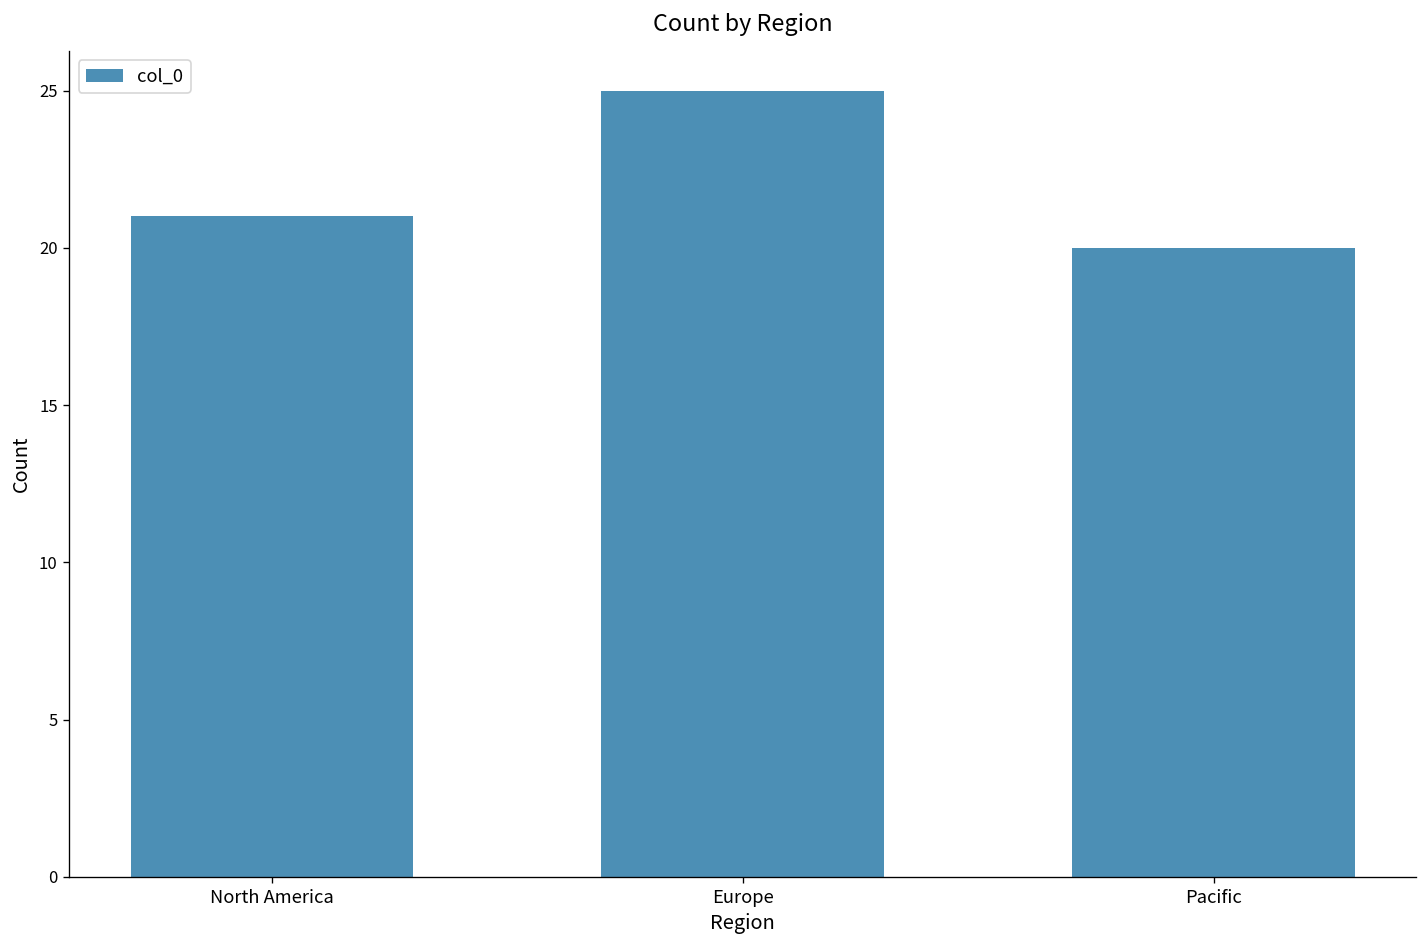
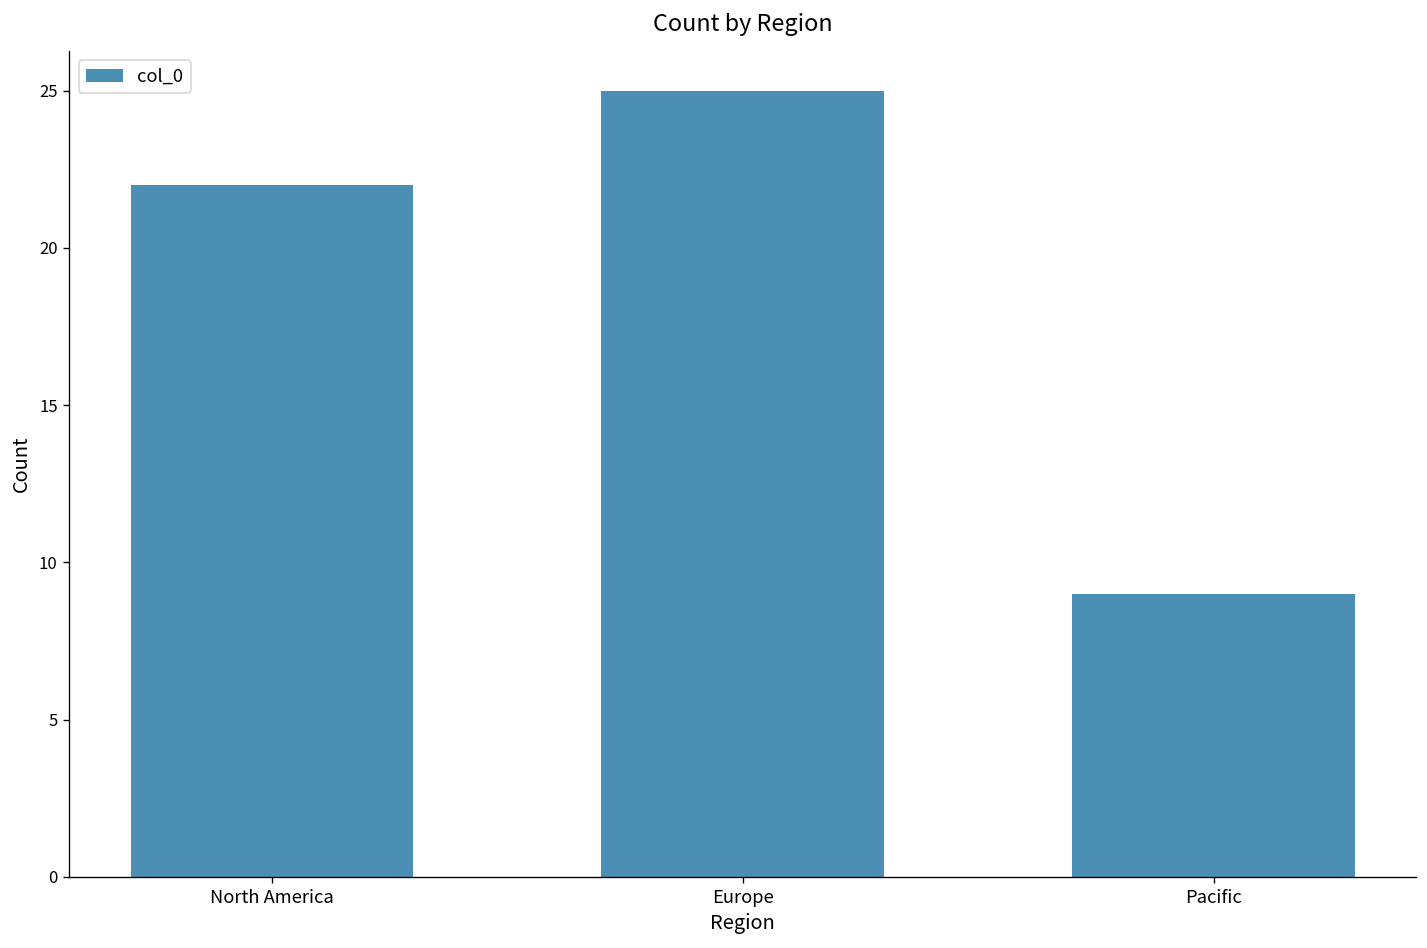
North America: 21 -> 22
Pacific: 20 -> 9
